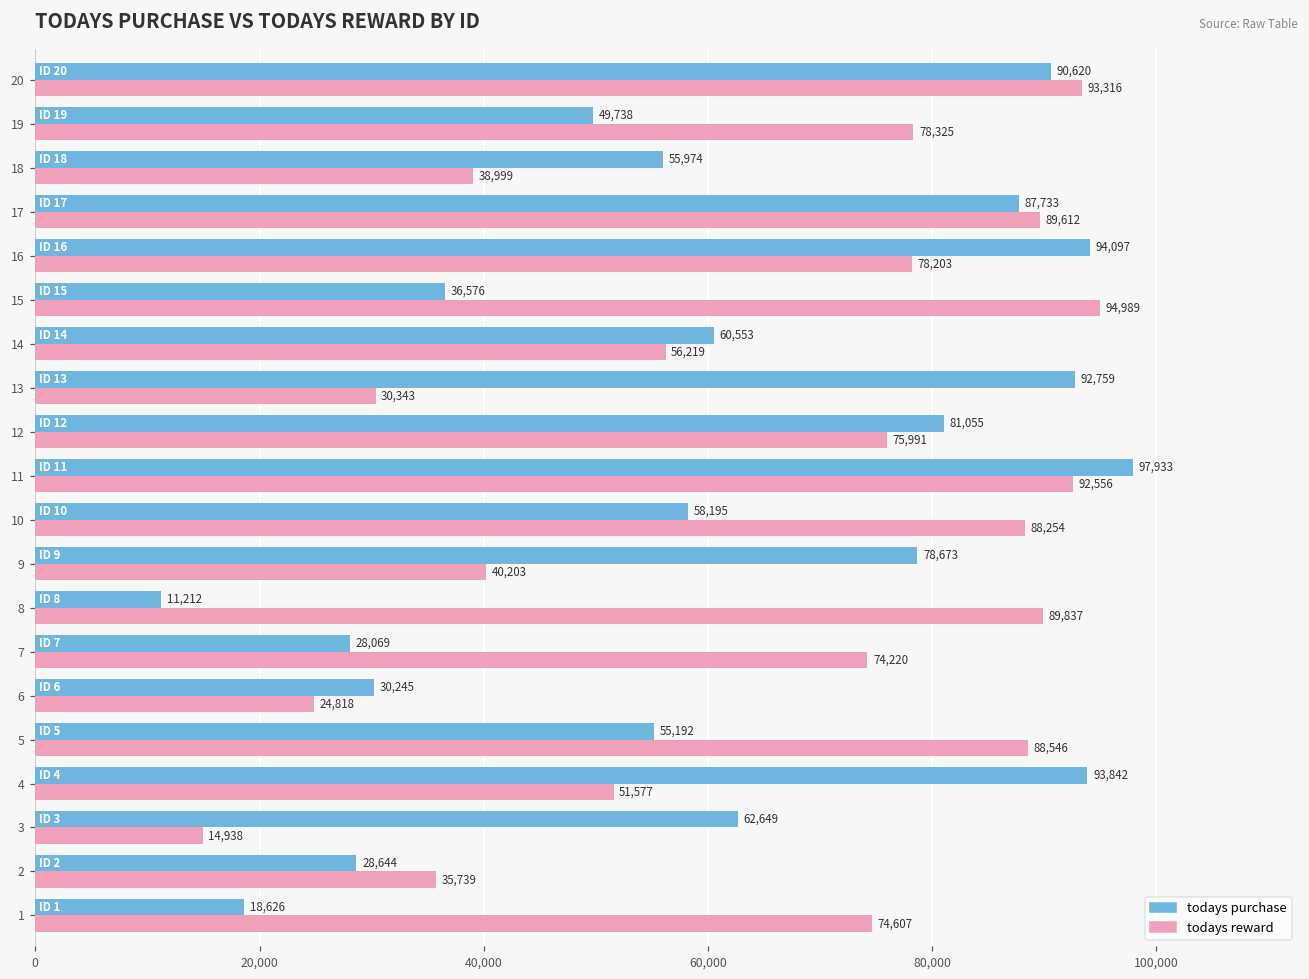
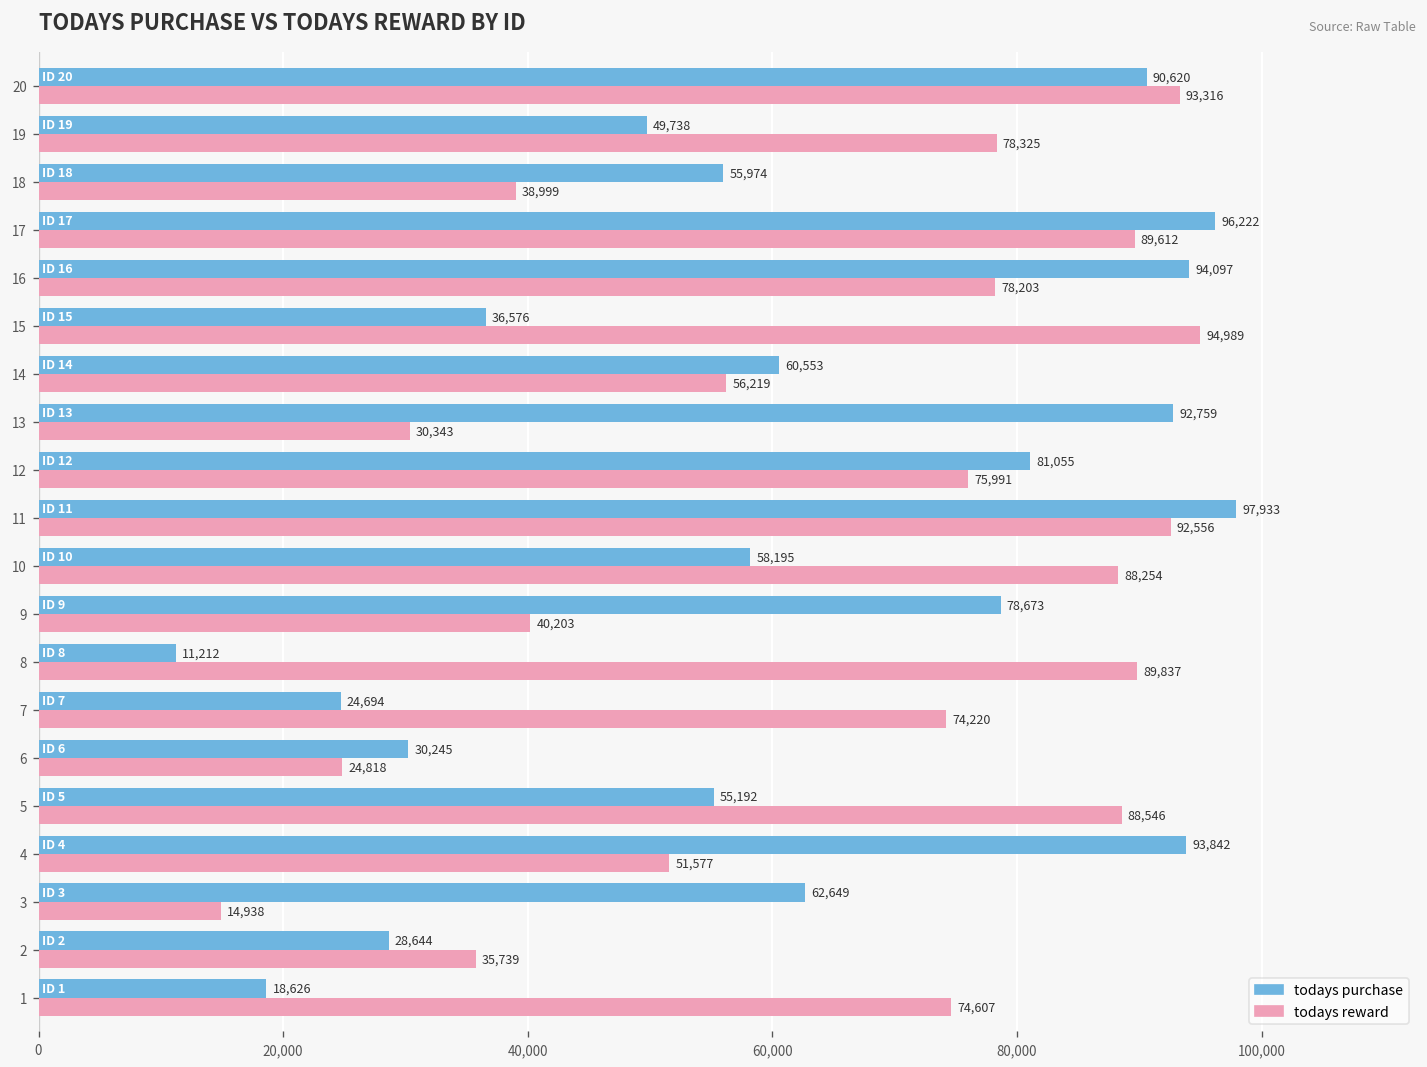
todays purchase, 17: 87,733 -> 96,222
todays purchase, 7: 28,069 -> 24,694
